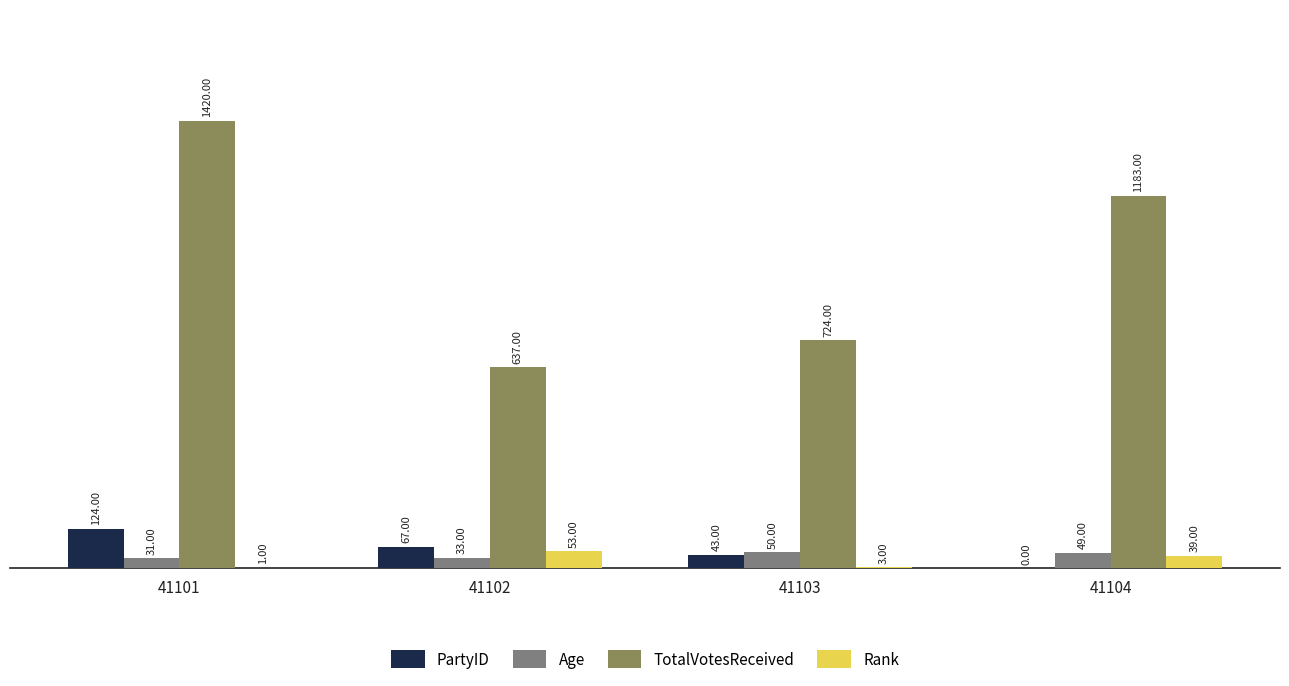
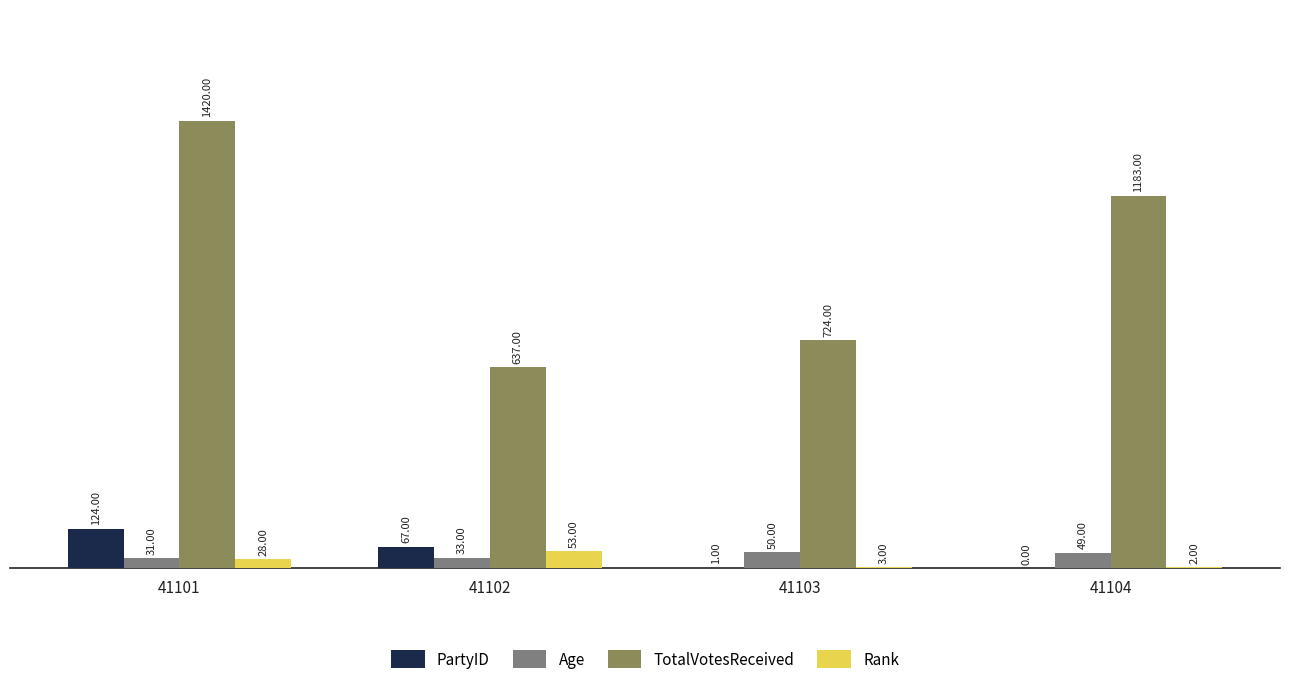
Rank, 41101: 1.00 -> 28.00
PartyID, 41103: 43.00 -> 1.00
Rank, 41104: 39.00 -> 2.00
